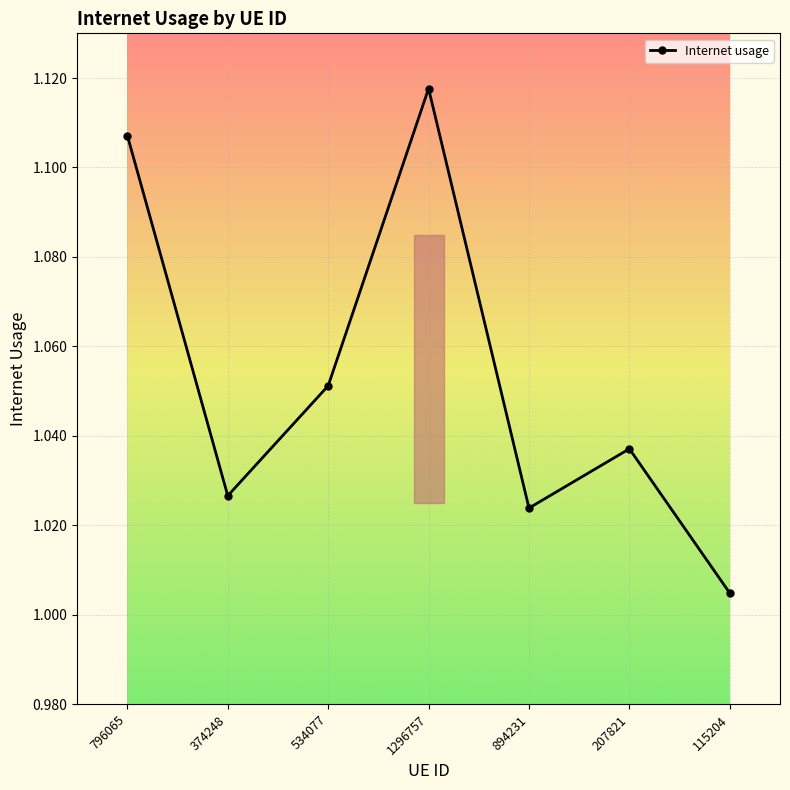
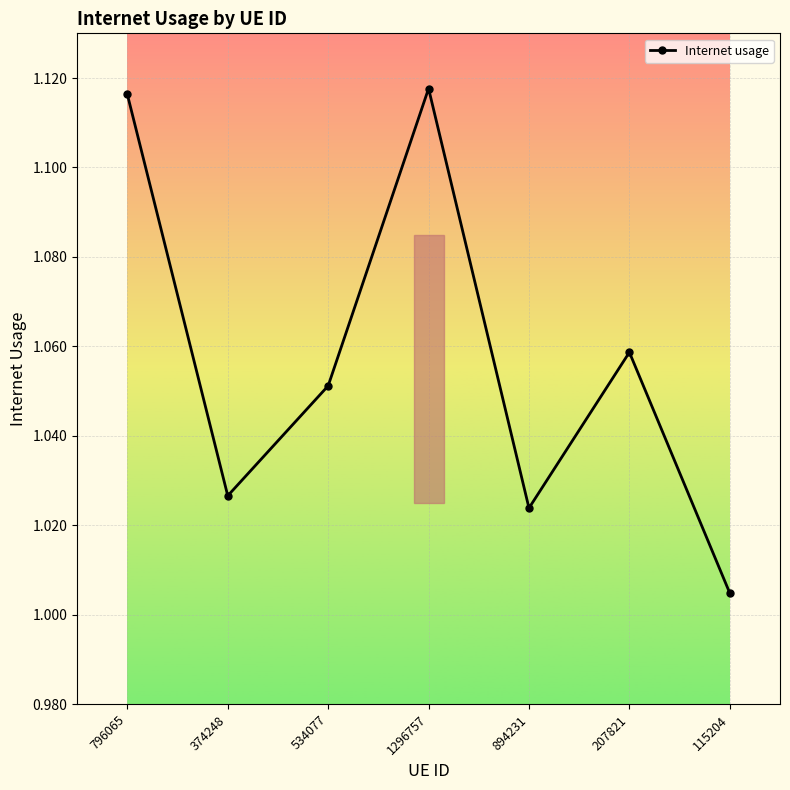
796065: 1.107 -> 1.116
207821: 1.037 -> 1.059
